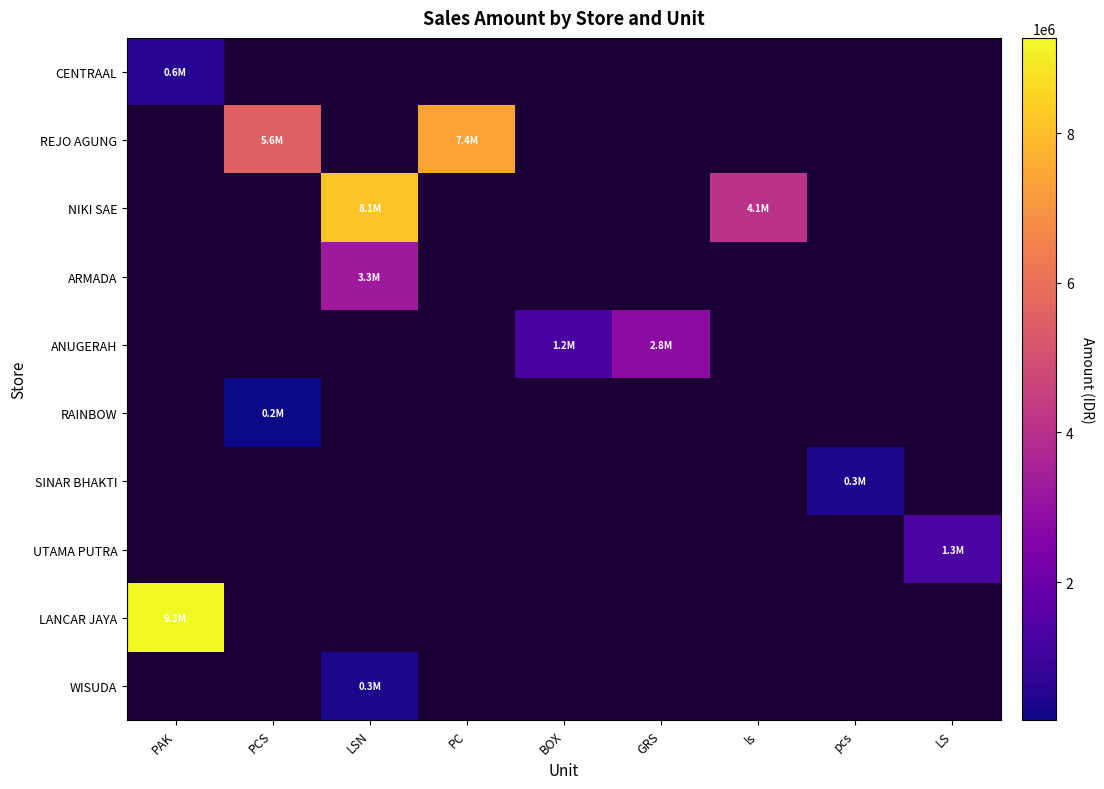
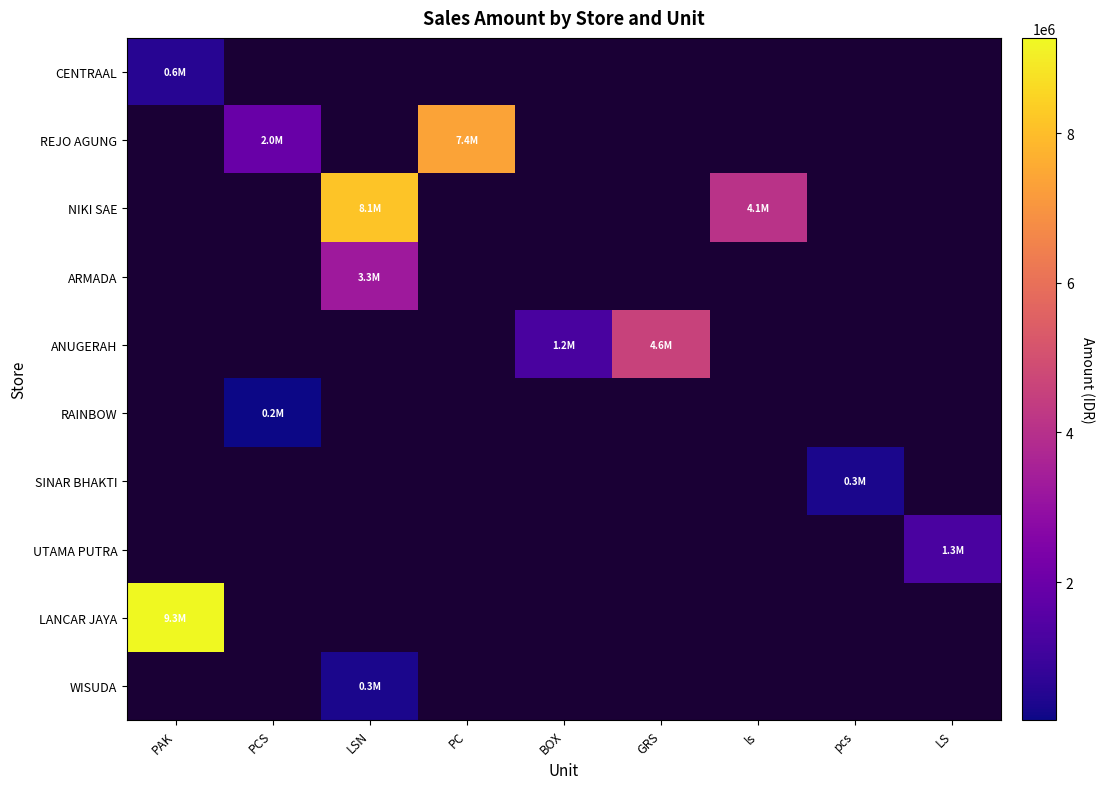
REJO AGUNG, PCS: 5.6M -> 2.0M
ANUGERAH, GRS: 2.8M -> 4.6M
